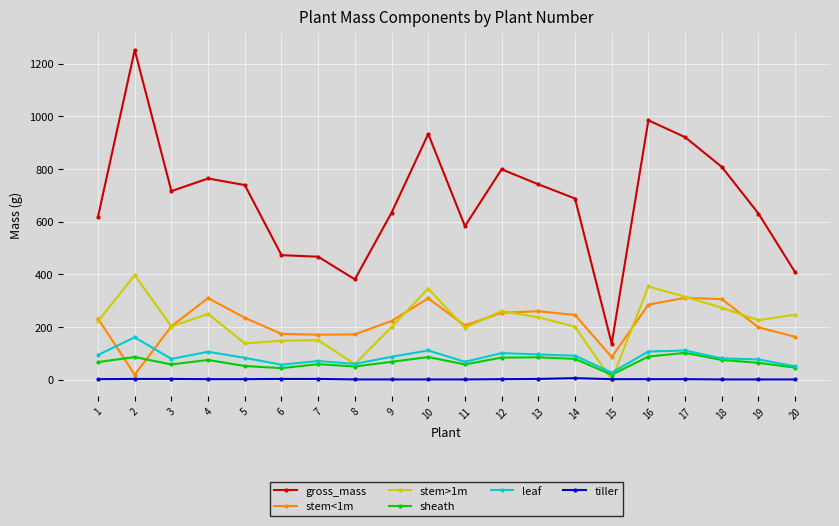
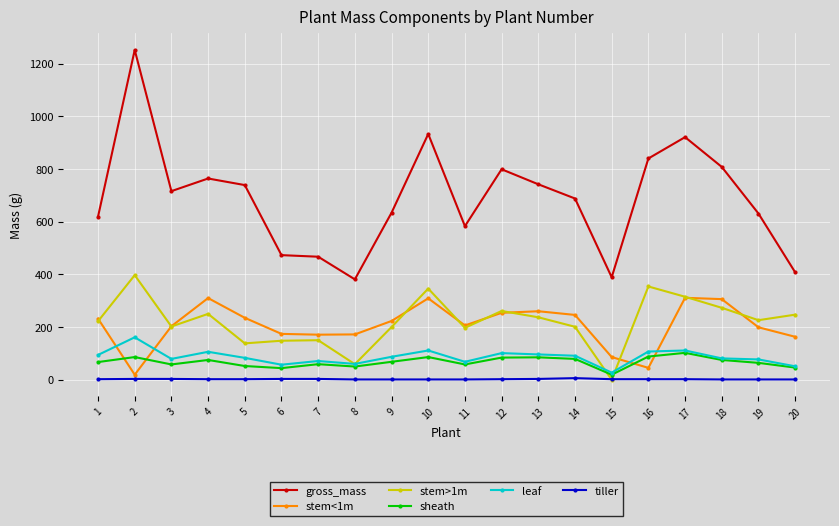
gross_mass, 15: 140 -> 390
gross_mass, 16: 990 -> 840
stem<1m, 16: 290 -> 50
